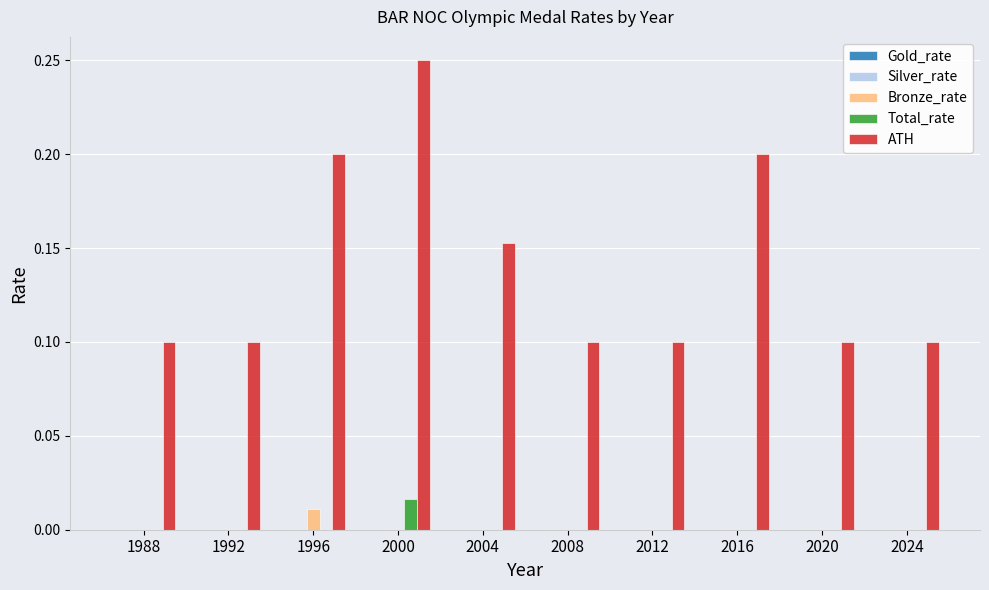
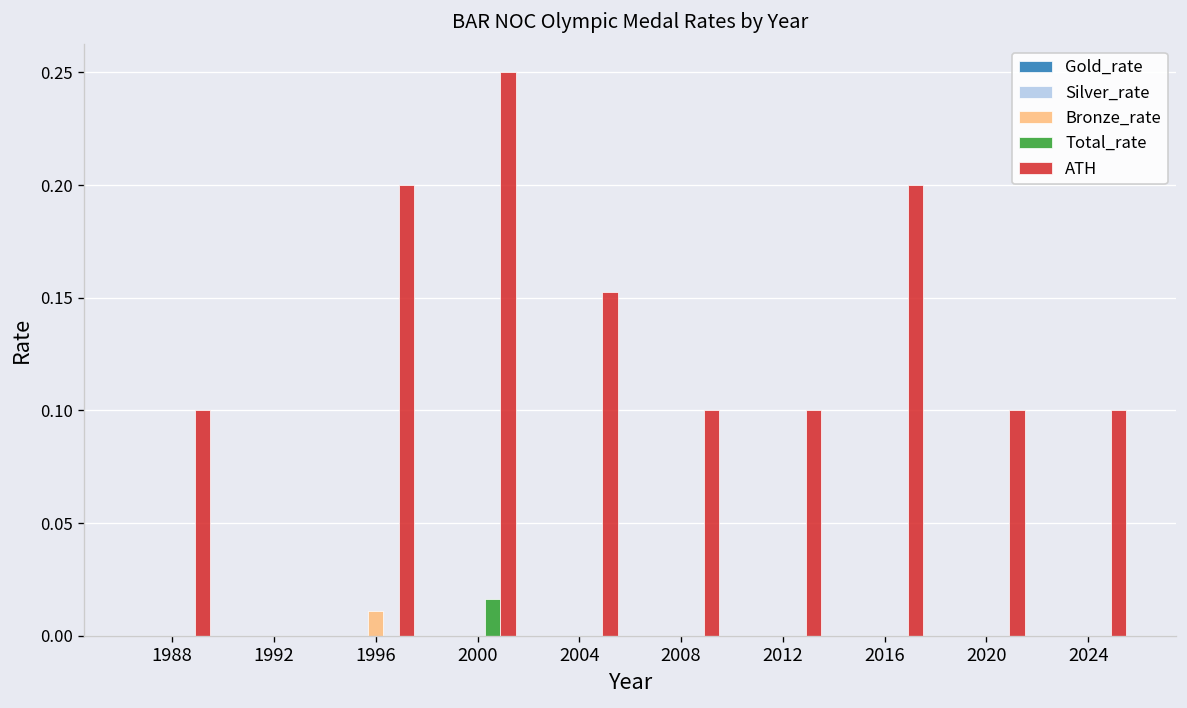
ATH, 1992: 0.1 -> 0.0
